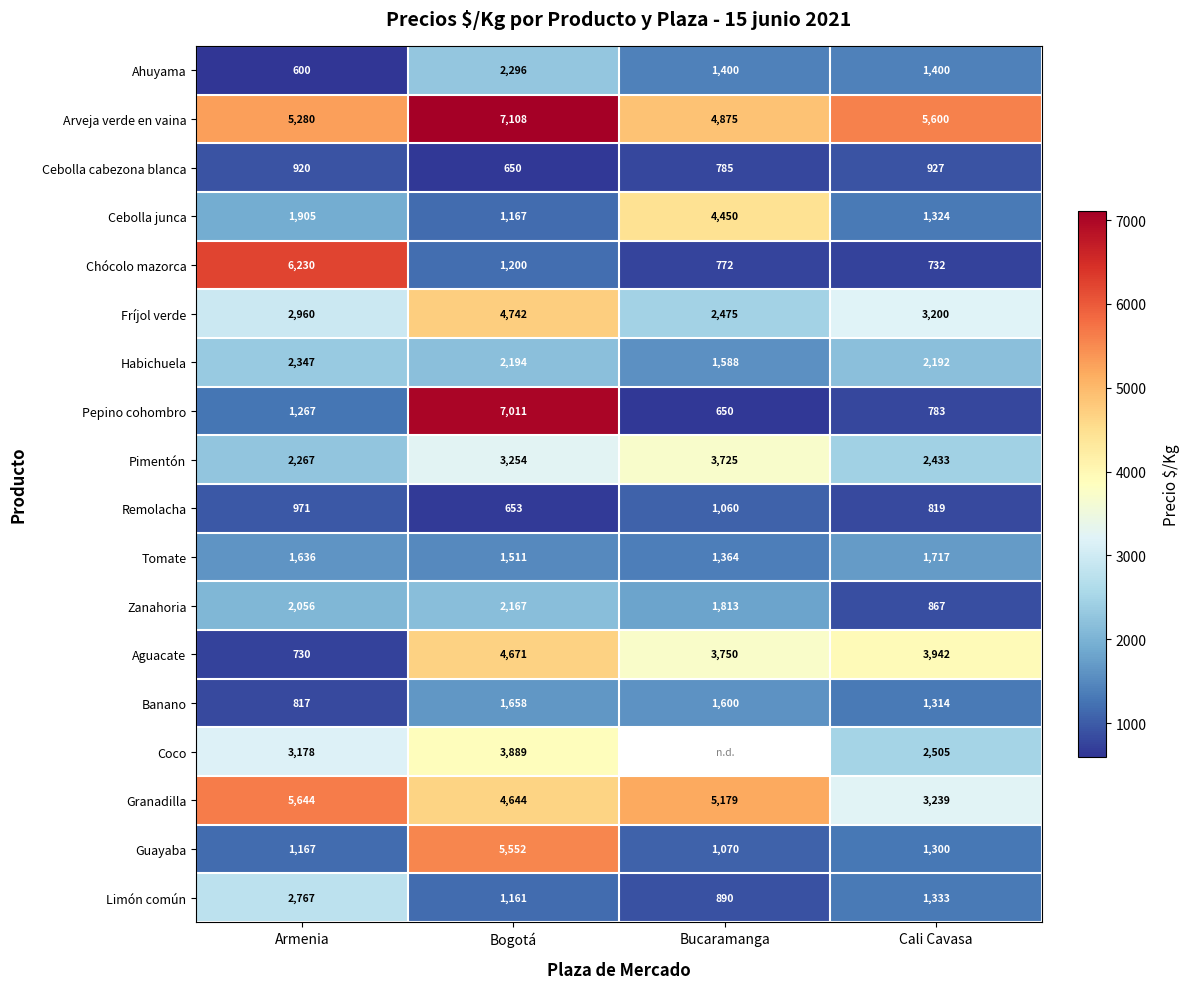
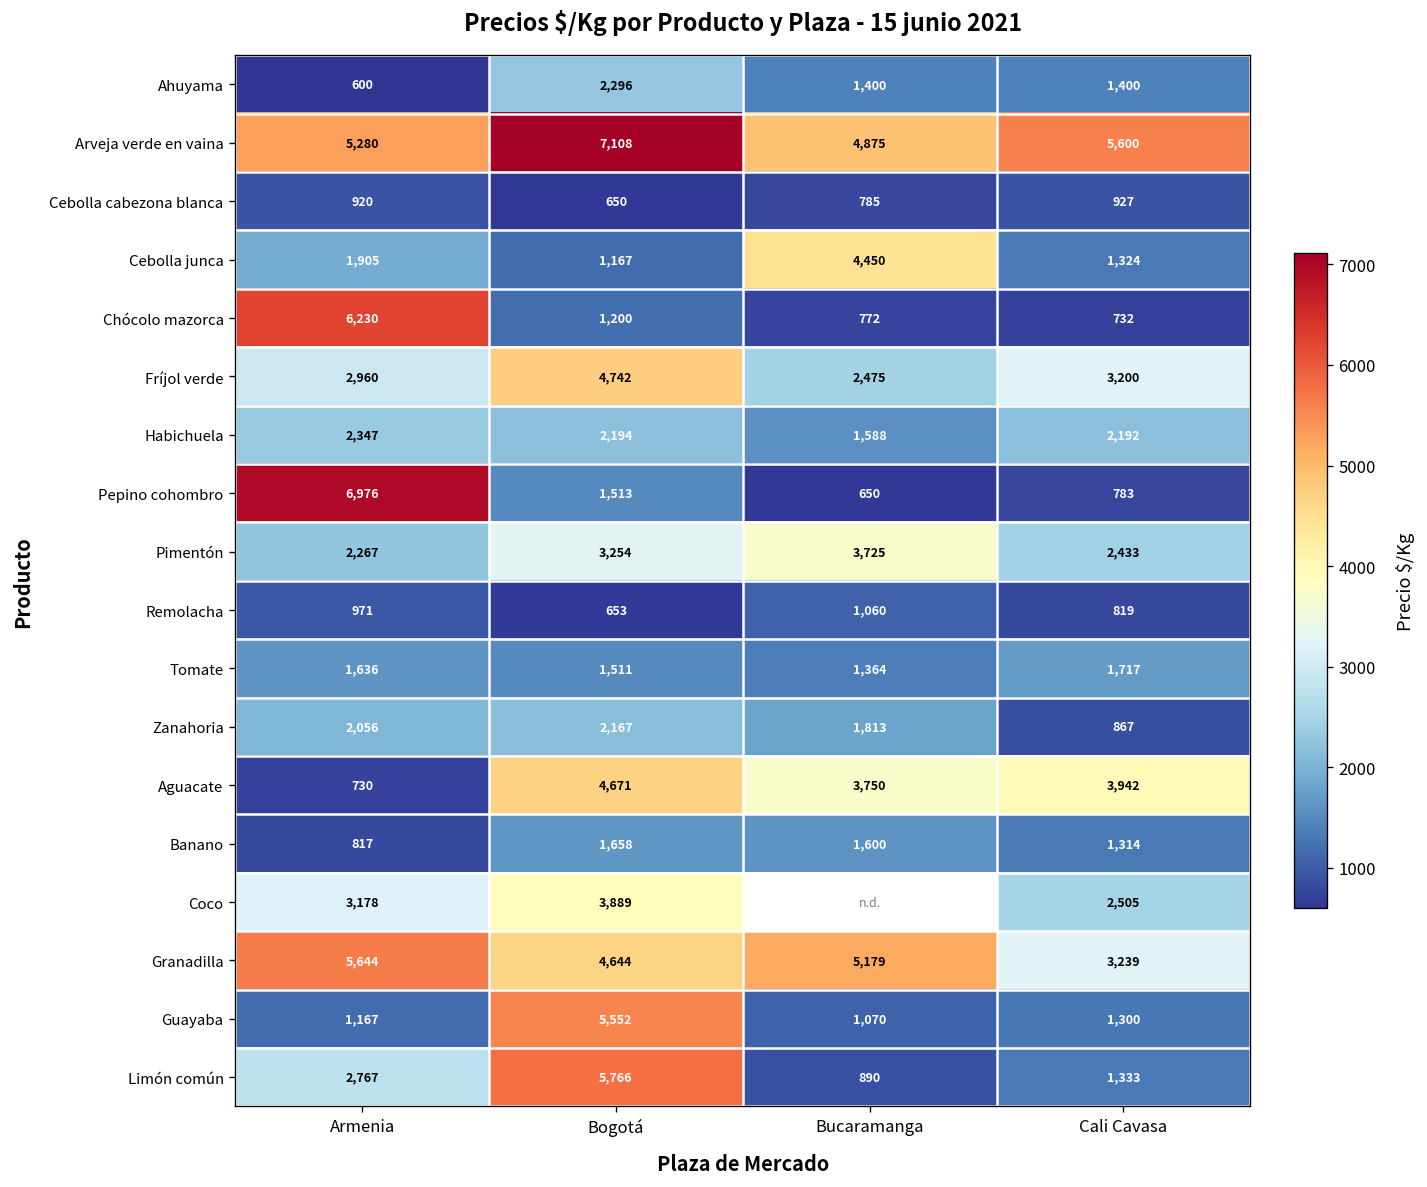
Pepino cohombro, Armenia: 1,267 -> 6,976
Pepino cohombro, Bogotá: 7,011 -> 1,513
Limón común, Bogotá: 1,161 -> 5,766
